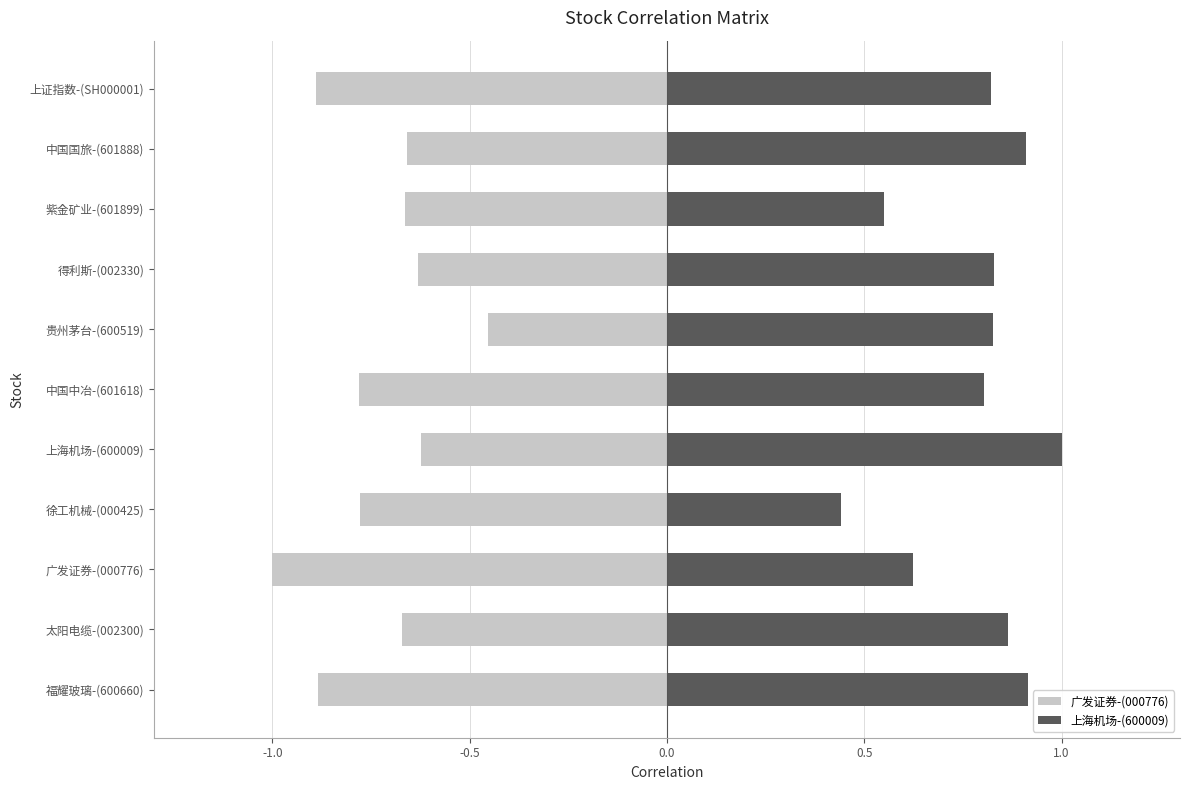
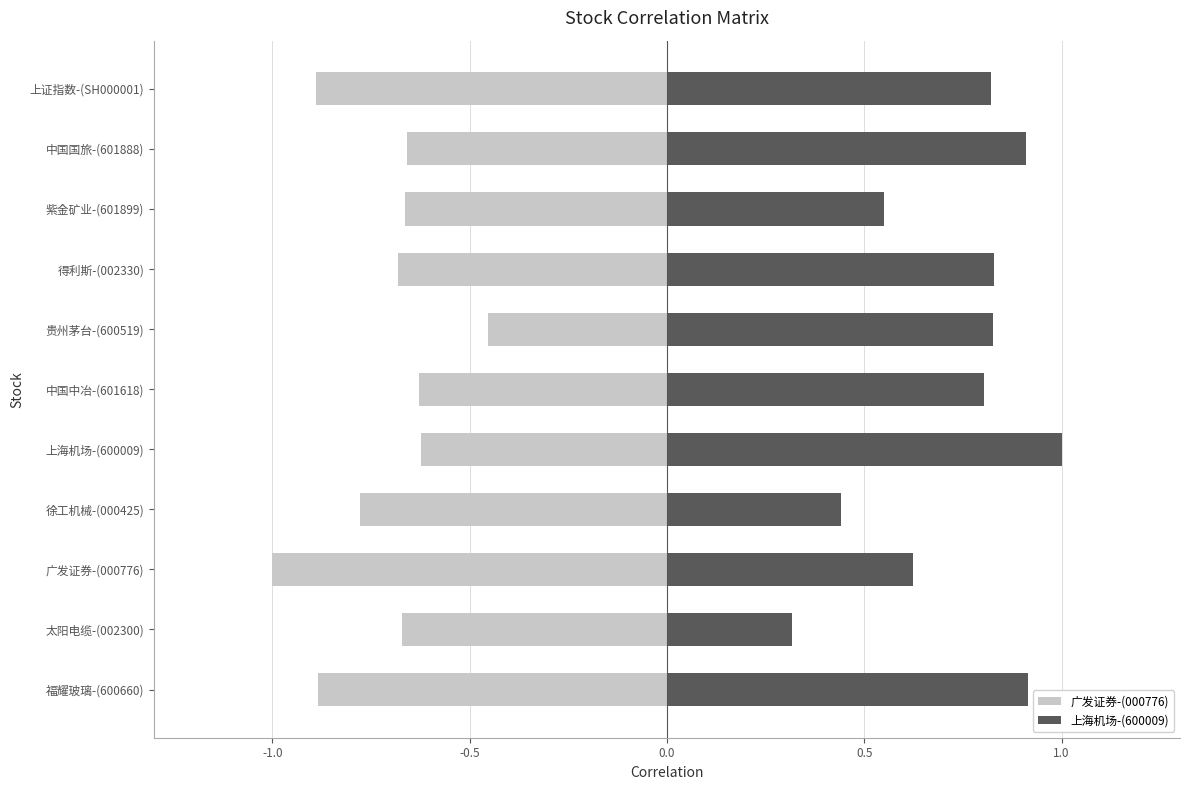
广发证券-(000776), 得利斯-(002330): -0.63 -> -0.68
广发证券-(000776), 中国中冶-(601618): -0.78 -> -0.63
上海机场-(600009), 太阳电缆-(002300): 0.86 -> 0.32
